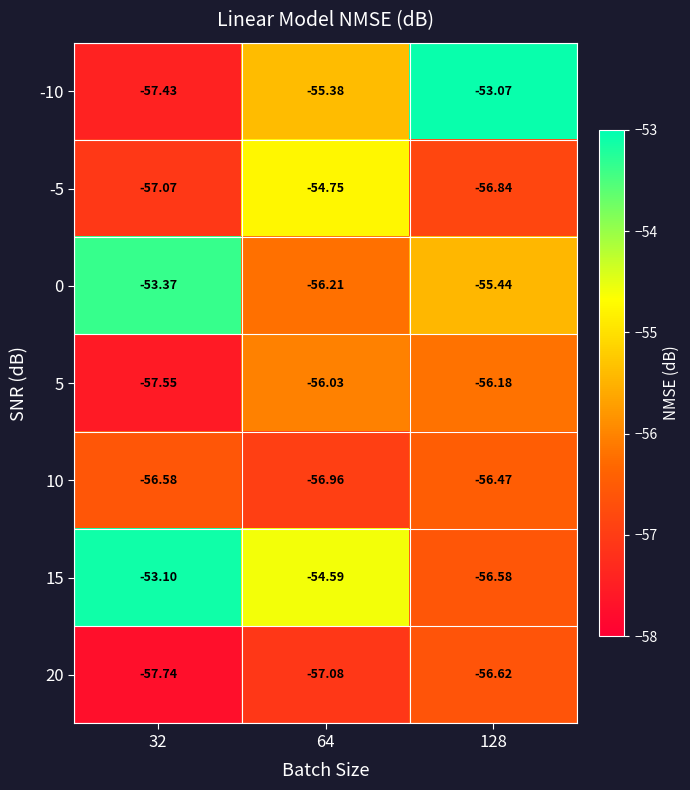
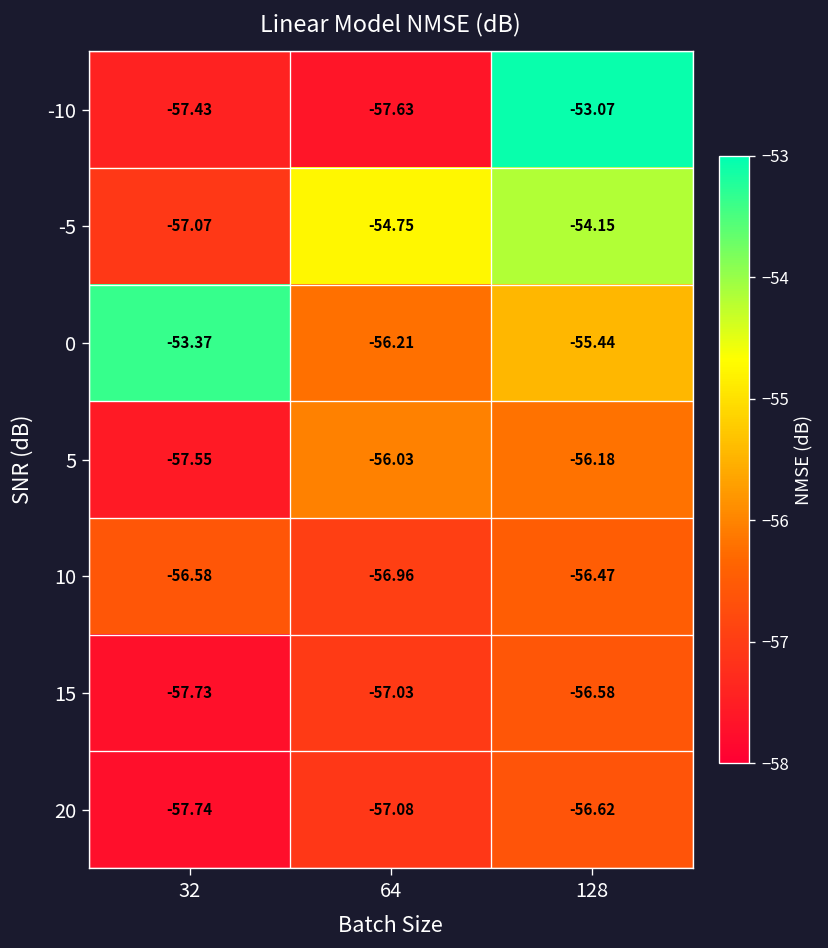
-10, 64: -55.38 -> -57.63
-5, 128: -56.84 -> -54.15
15, 32: -53.10 -> -57.73
15, 64: -54.59 -> -57.03
